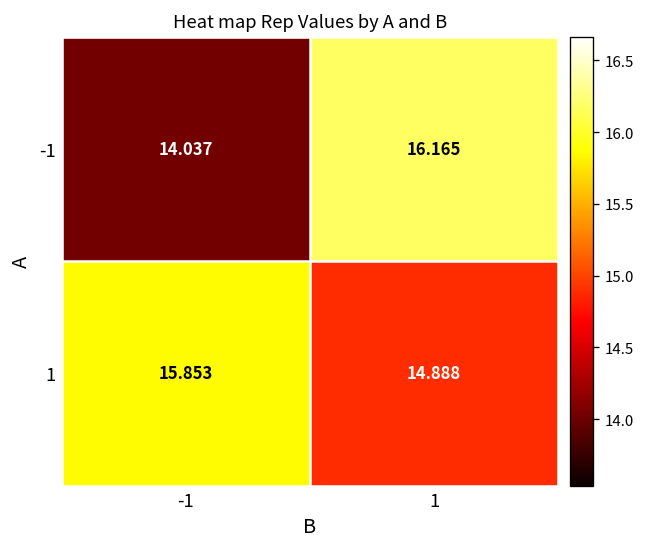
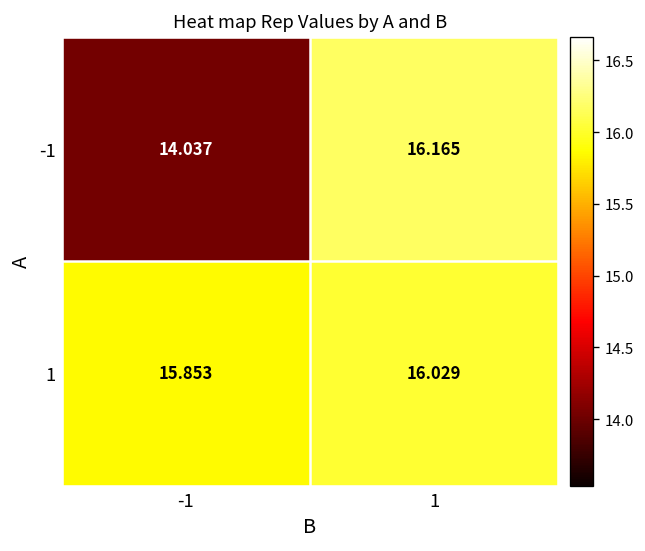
1, 1: 14.888 -> 16.029
